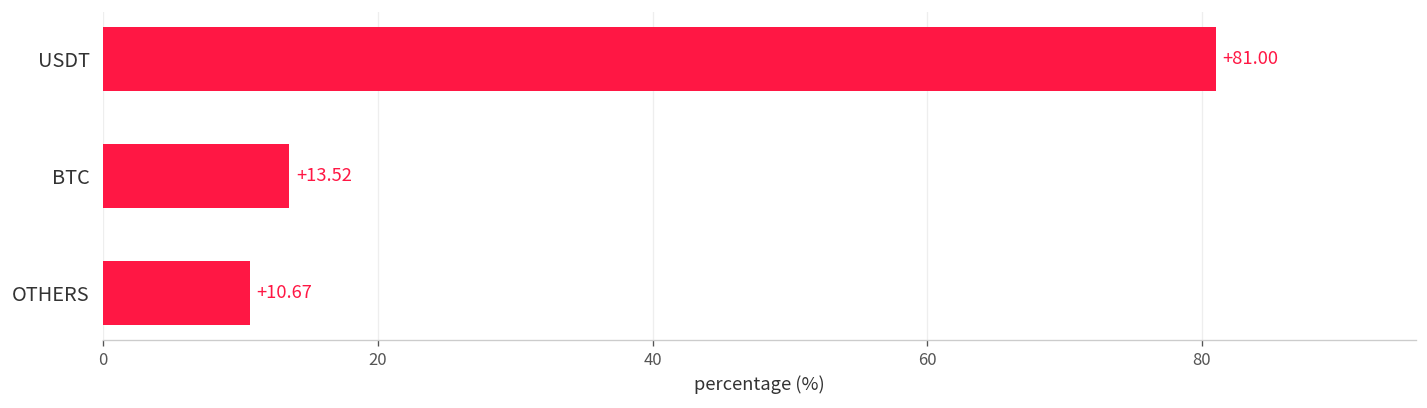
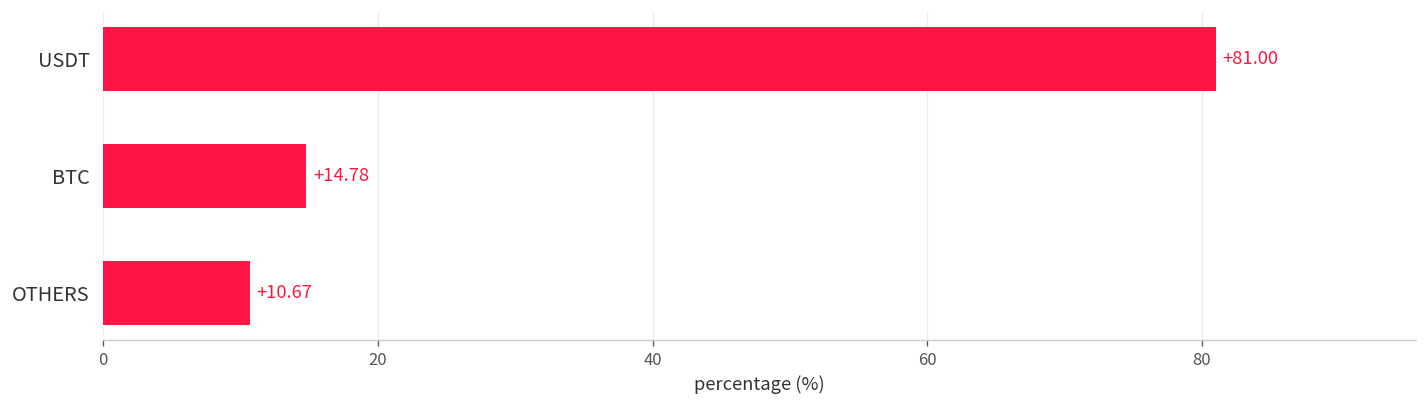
BTC: +13.52 -> +14.78
